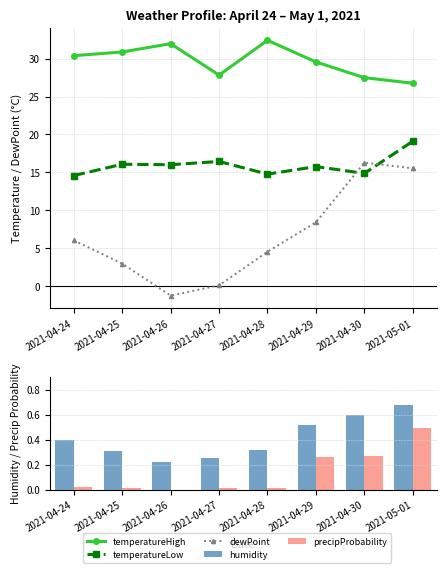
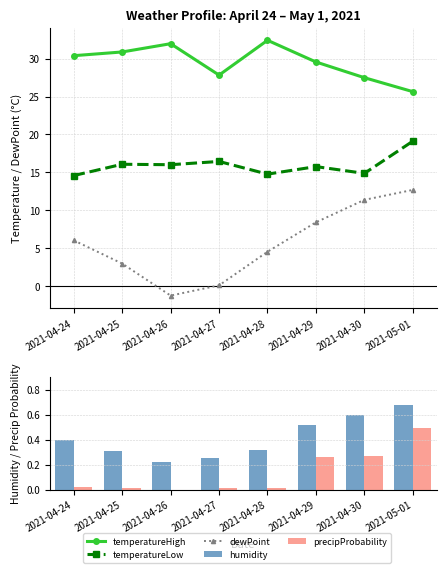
Weather Profile: April 24 – May 1, 2021, dewPoint, 2021-04-30: 16 -> 11
Weather Profile: April 24 – May 1, 2021, temperatureHigh, 2021-05-01: 27 -> 26
Weather Profile: April 24 – May 1, 2021, dewPoint, 2021-05-01: 16 -> 13
